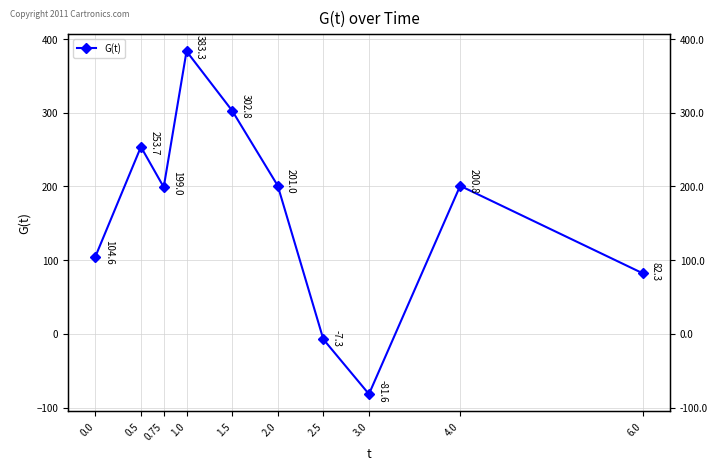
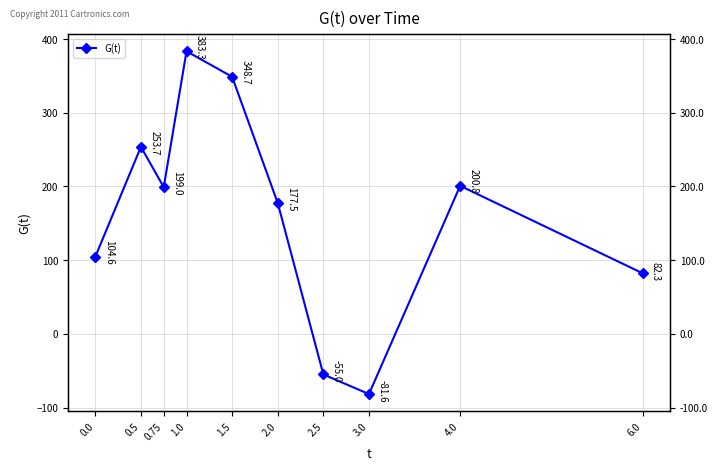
1.5: 302.8 -> 348.7
2.0: 201.0 -> 177.5
2.5: -7.3 -> -55.0
